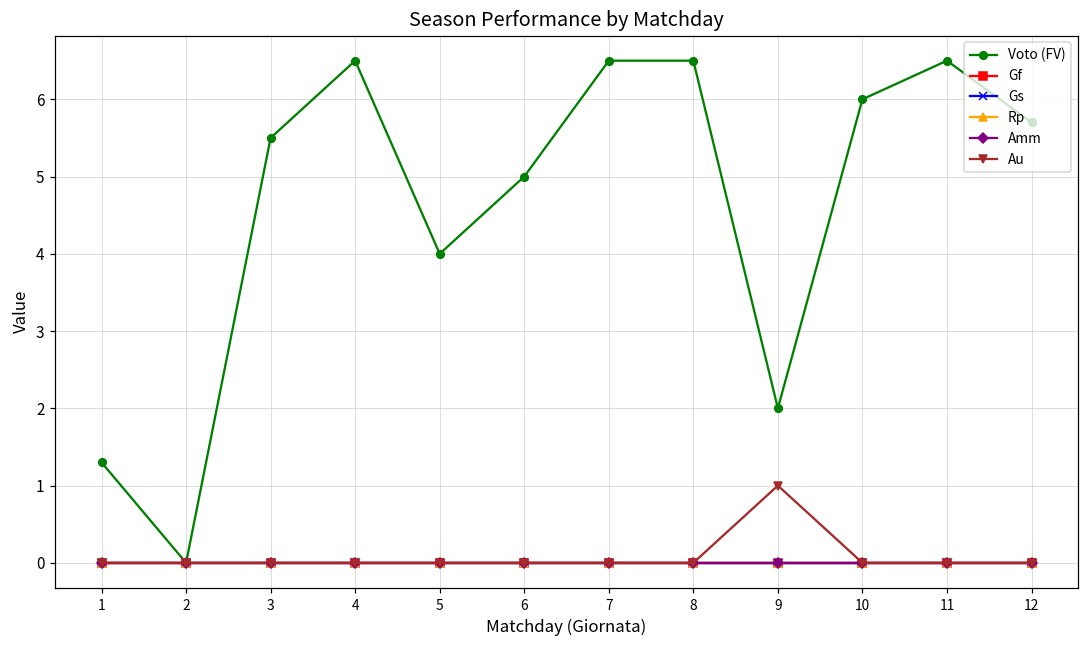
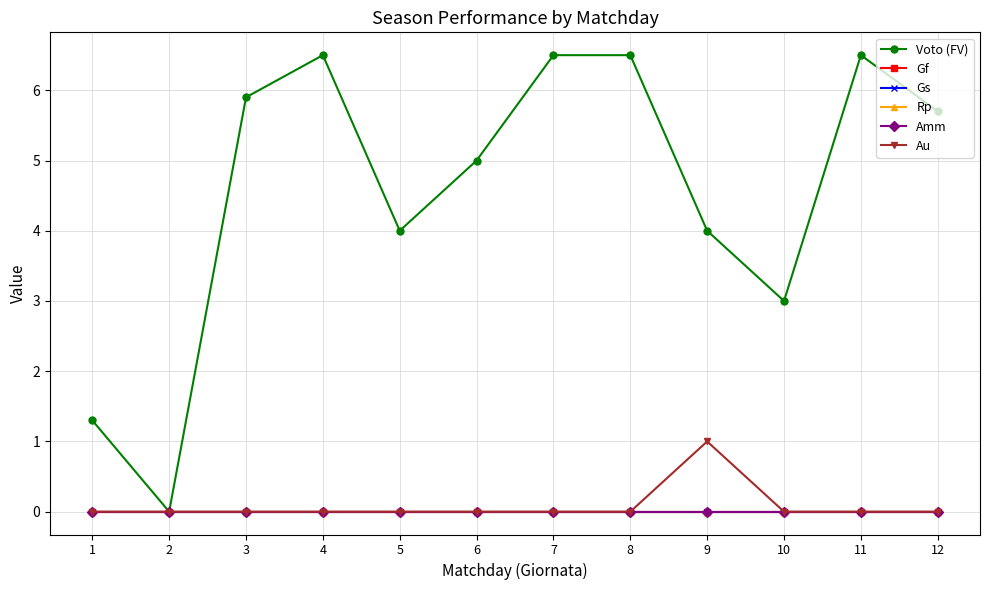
Voto (FV), 3: 5.5 -> 5.9
Voto (FV), 9: 2 -> 4
Voto (FV), 10: 6 -> 3
